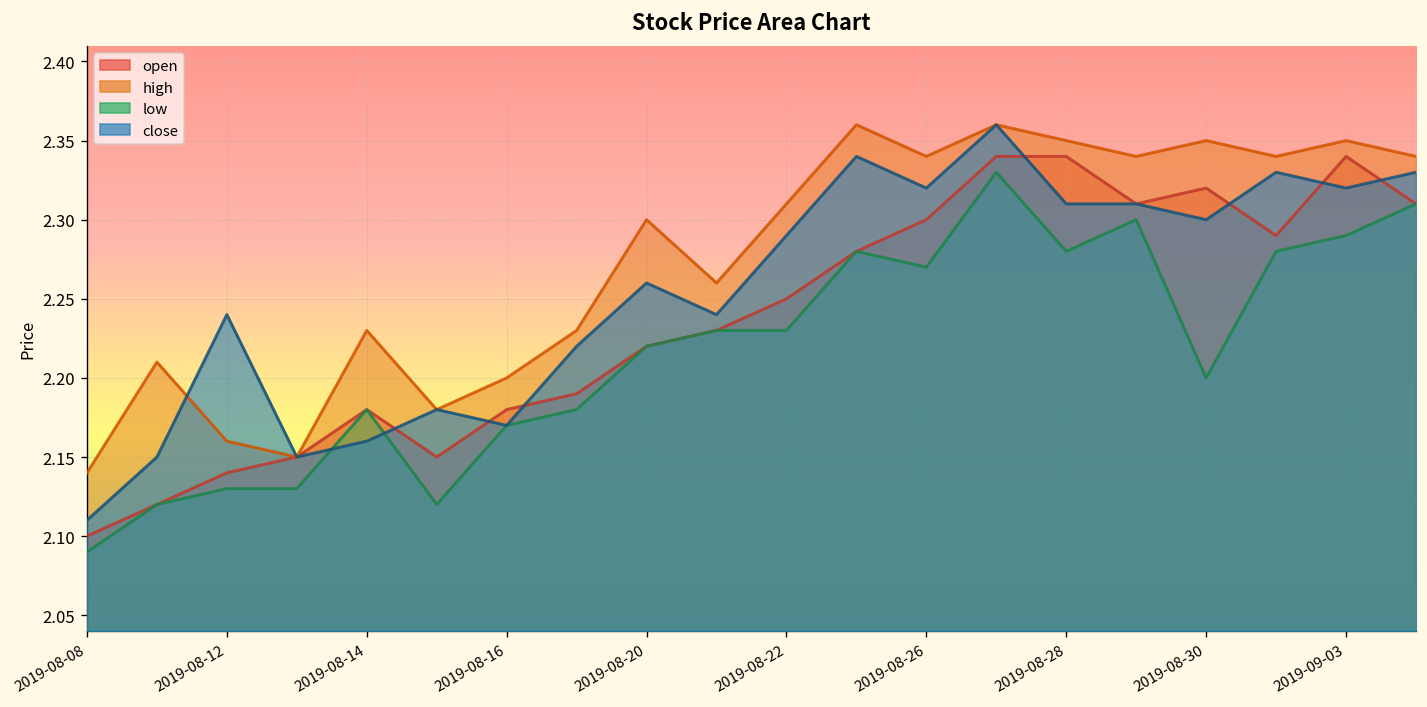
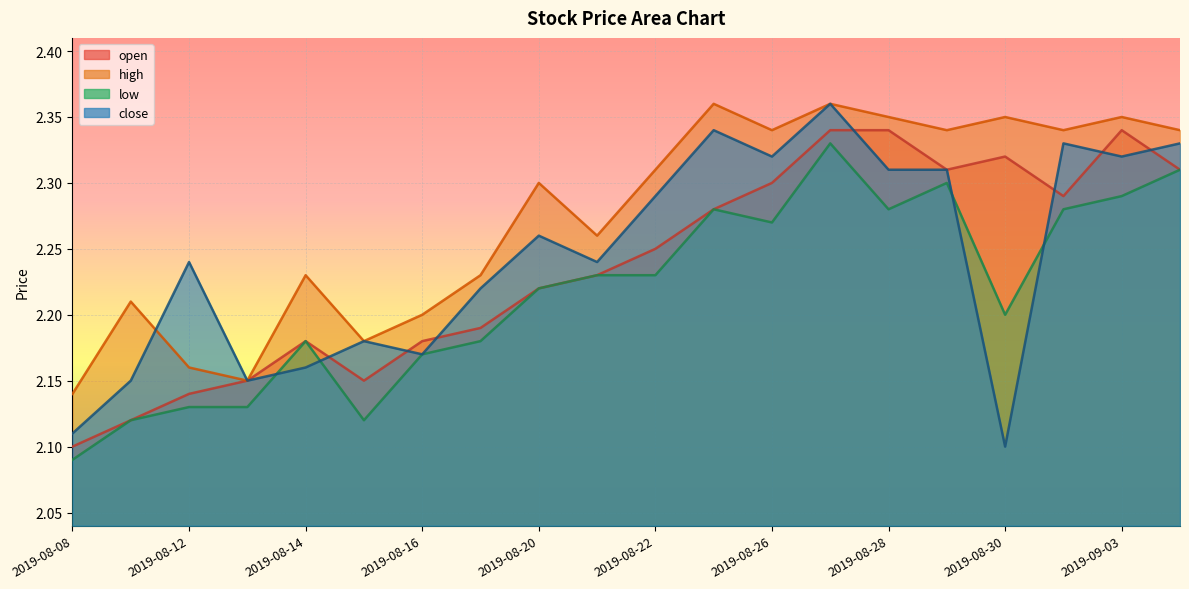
close, 2019-08-30: 2.3 -> 2.1
